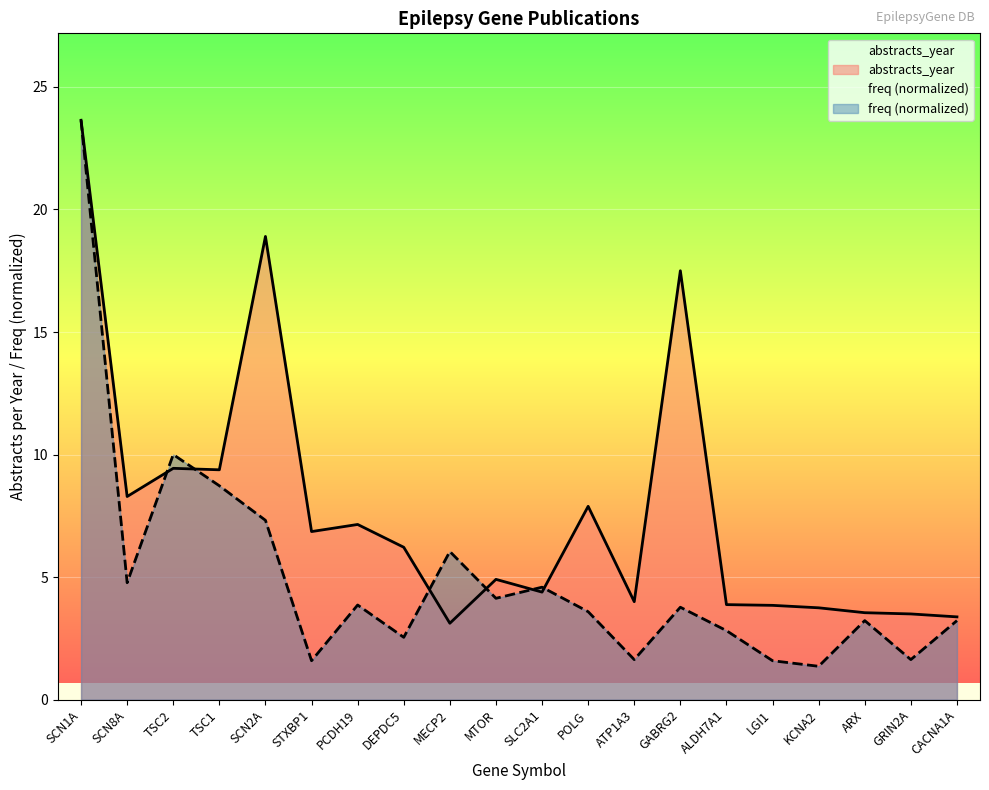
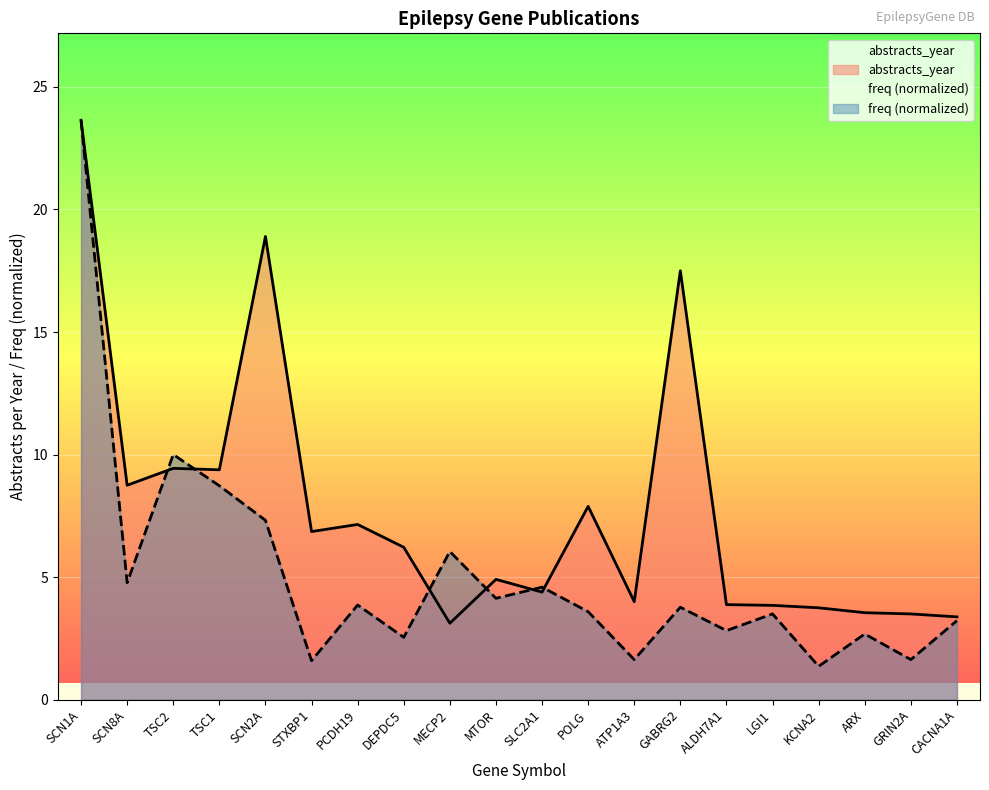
abstracts_year, SCN8A: 8.3 -> 8.8
freq (normalized), LGI1: 1.6 -> 3.5
freq (normalized), ARX: 3.2 -> 2.7
